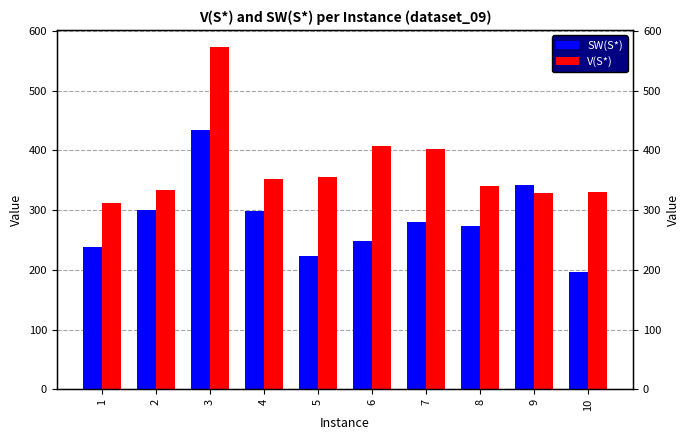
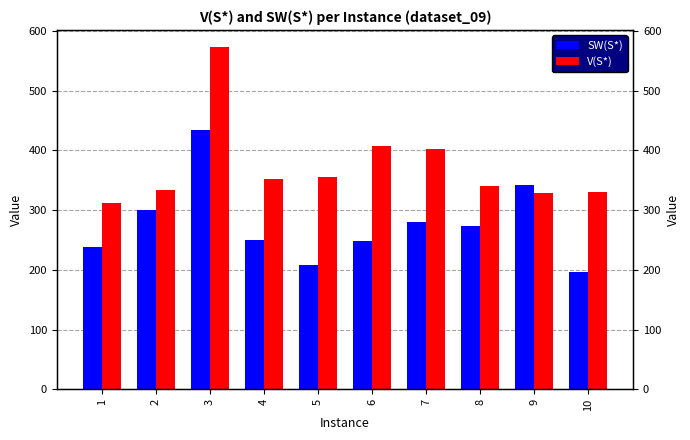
SW(S*), 4: 300 -> 250
SW(S*), 5: 220 -> 210
